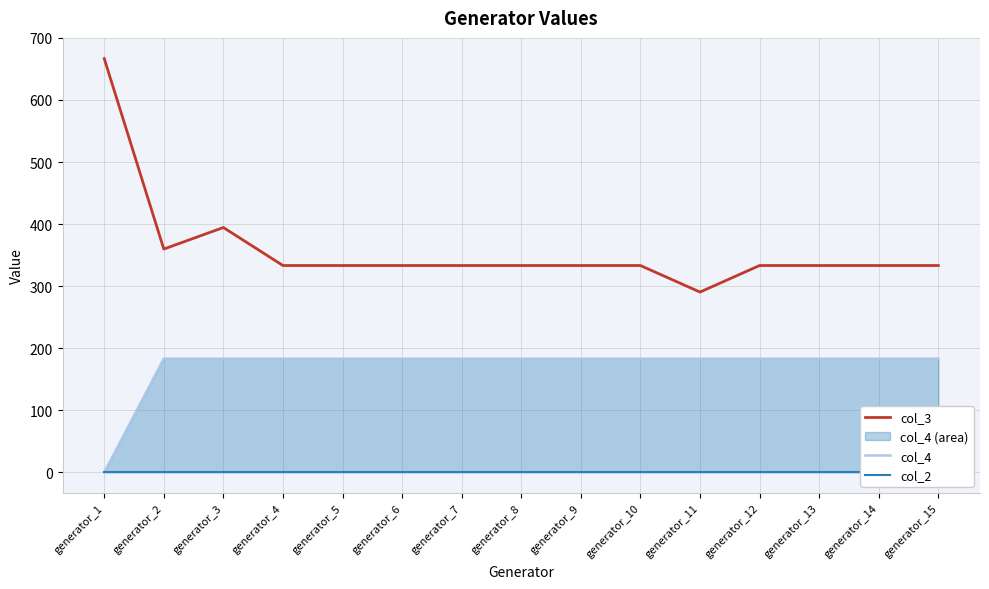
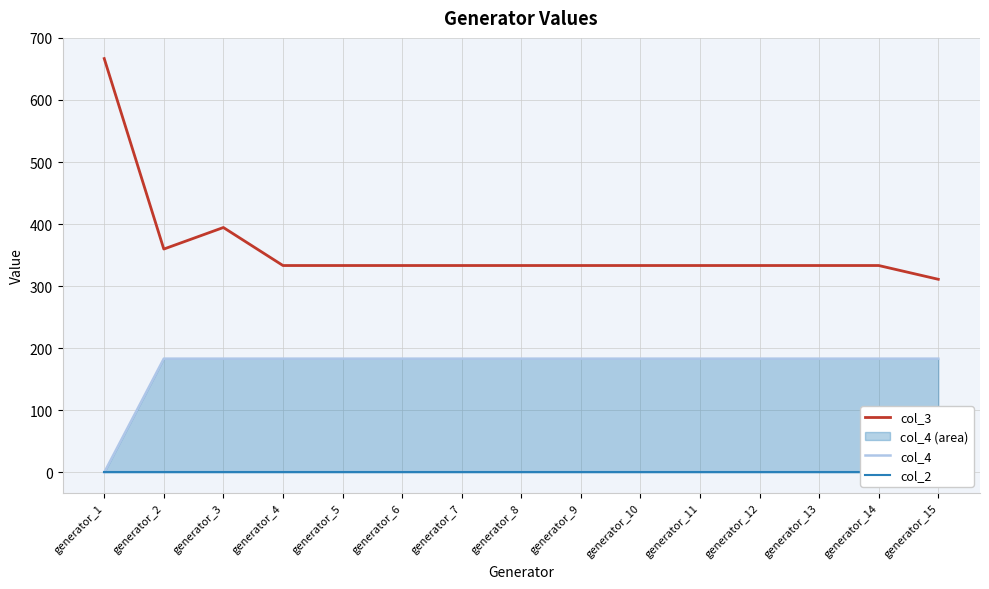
col_3, generator_11: 290 -> 330
col_3, generator_15: 330 -> 310
